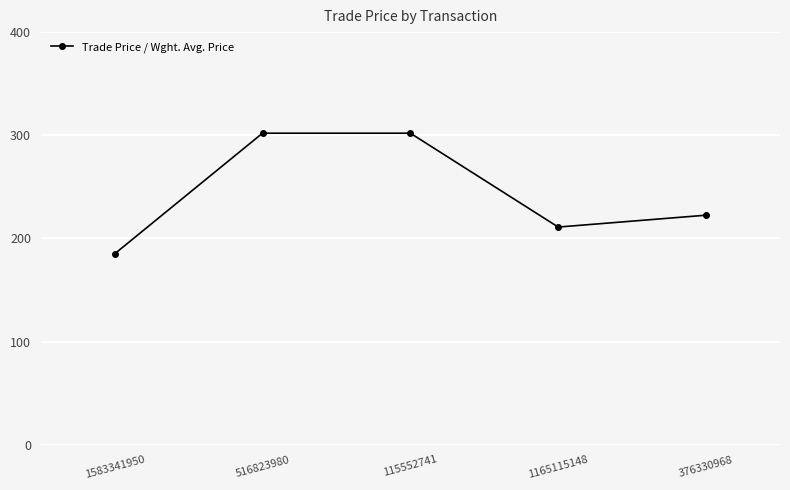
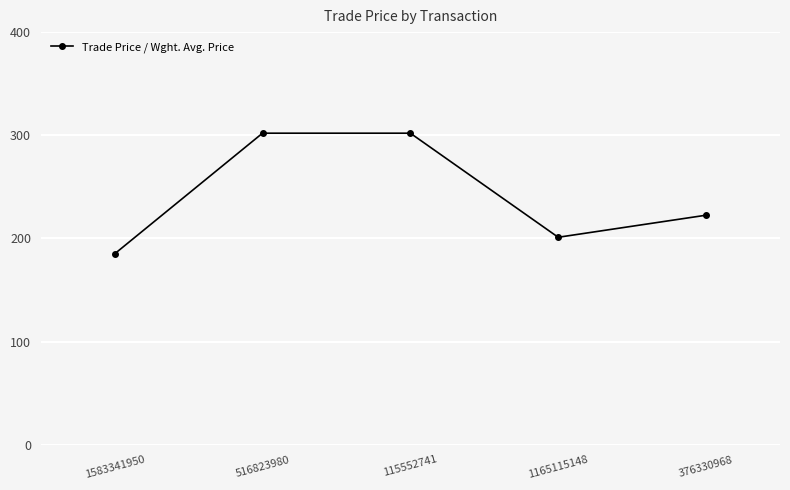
1165115148: 211 -> 201
